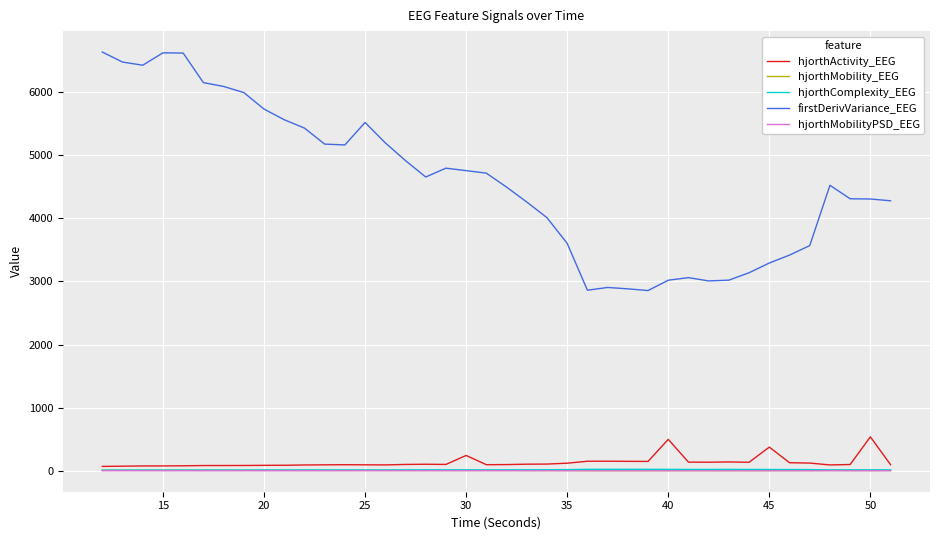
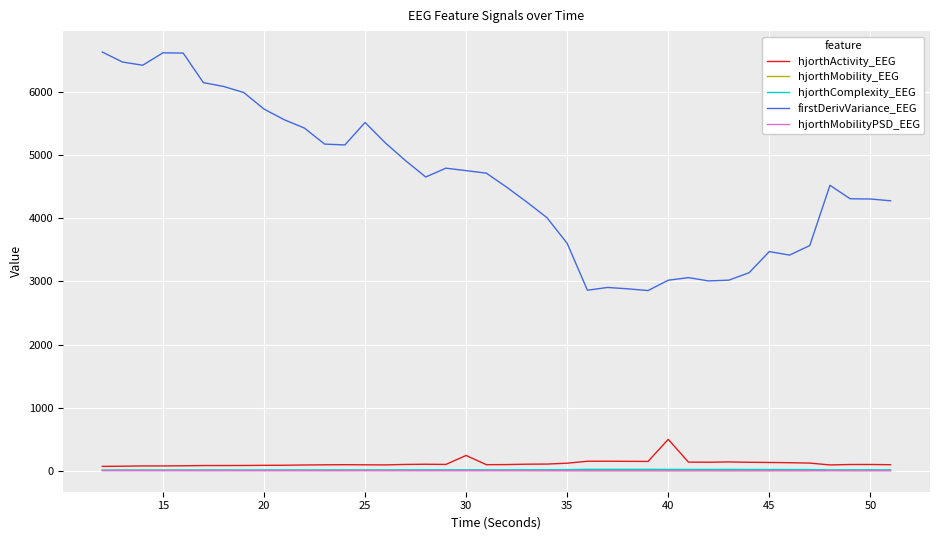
hjorthActivity_EEG, 45: 400 -> 100
firstDerivVariance_EEG, 45: 3300 -> 3500
hjorthActivity_EEG, 50: 500 -> 100
